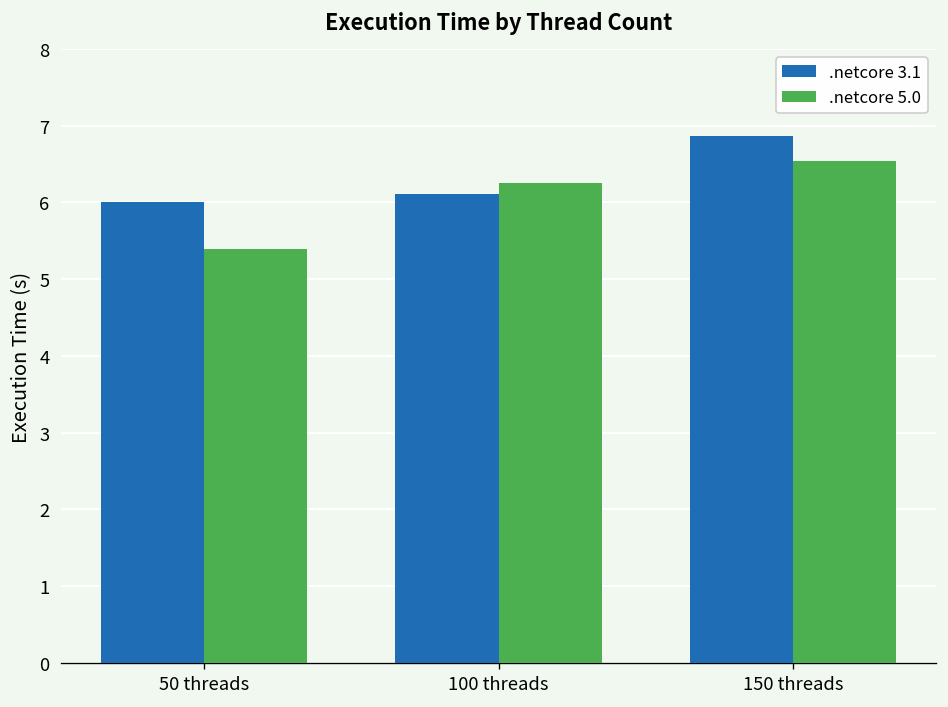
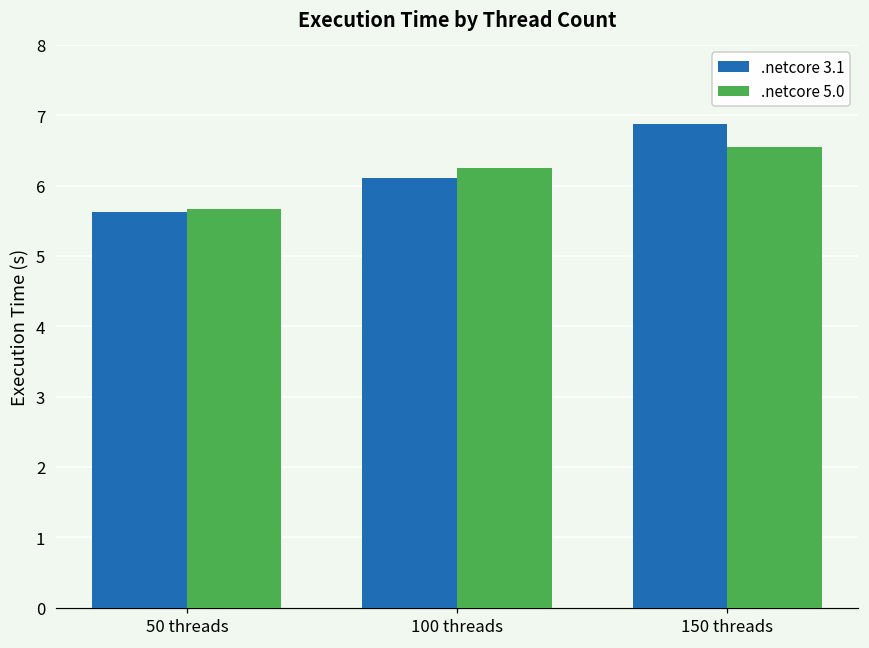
.netcore 3.1, 50 threads: 6.0 -> 5.6
.netcore 5.0, 50 threads: 5.4 -> 5.7
